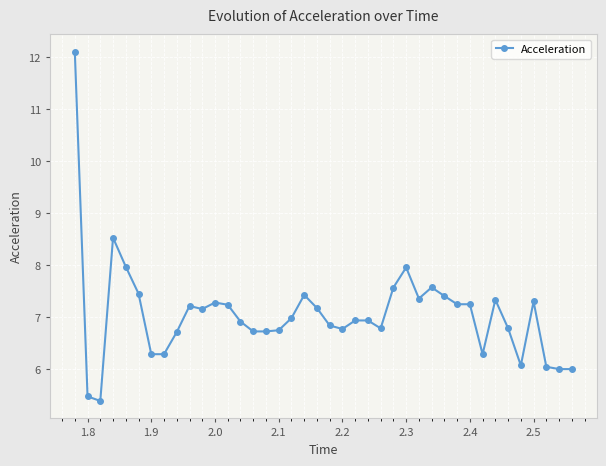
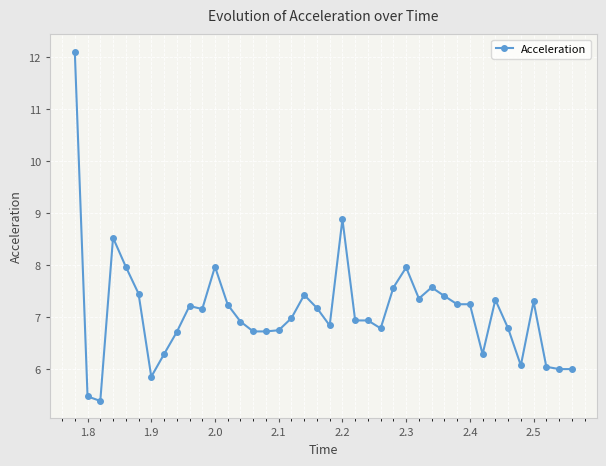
1.9: 6.3 -> 5.9
2.0: 7.3 -> 8.0
2.2: 6.8 -> 8.9
